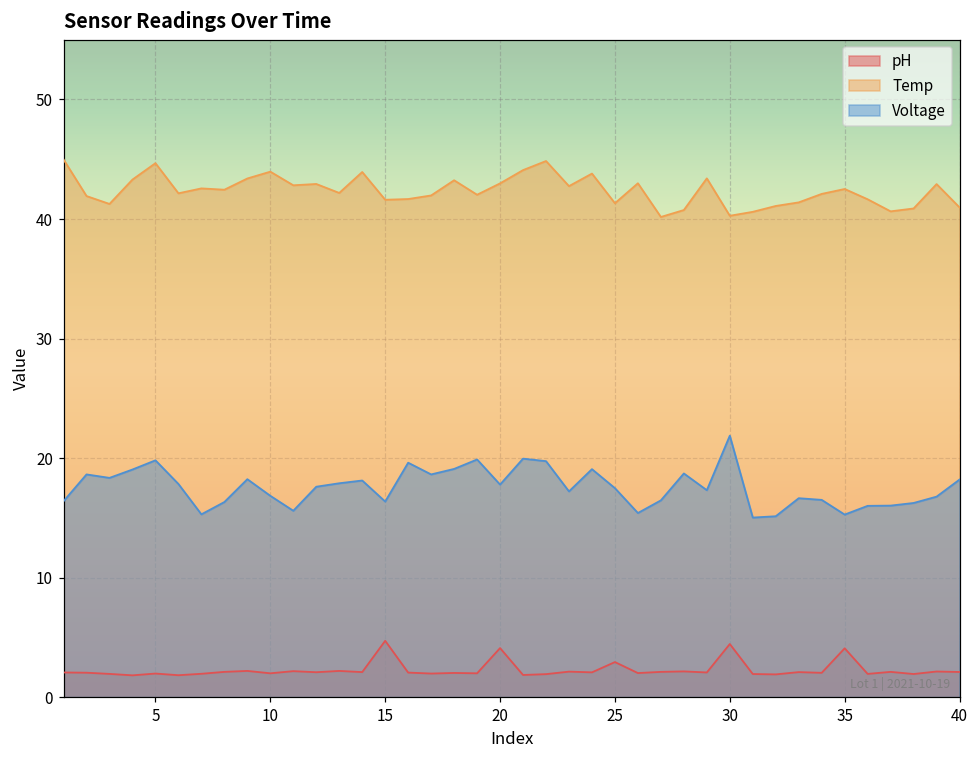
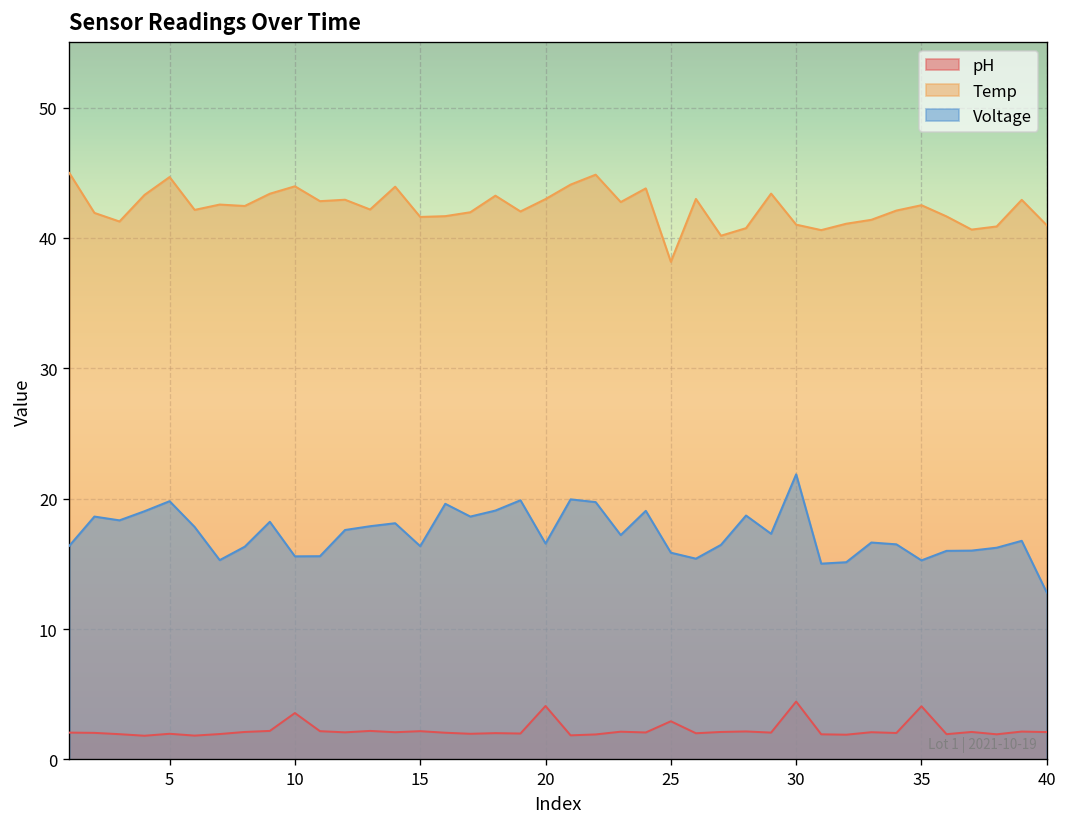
pH, 10: 2.0 -> 3.6
Voltage, 10: 16.8 -> 15.6
pH, 15: 4.7 -> 2.2
Voltage, 20: 17.8 -> 16.6
Temp, 25: 41.3 -> 38.2
Voltage, 25: 17.5 -> 15.9
Temp, 30: 40.3 -> 41.0
Voltage, 40: 18.2 -> 12.8
